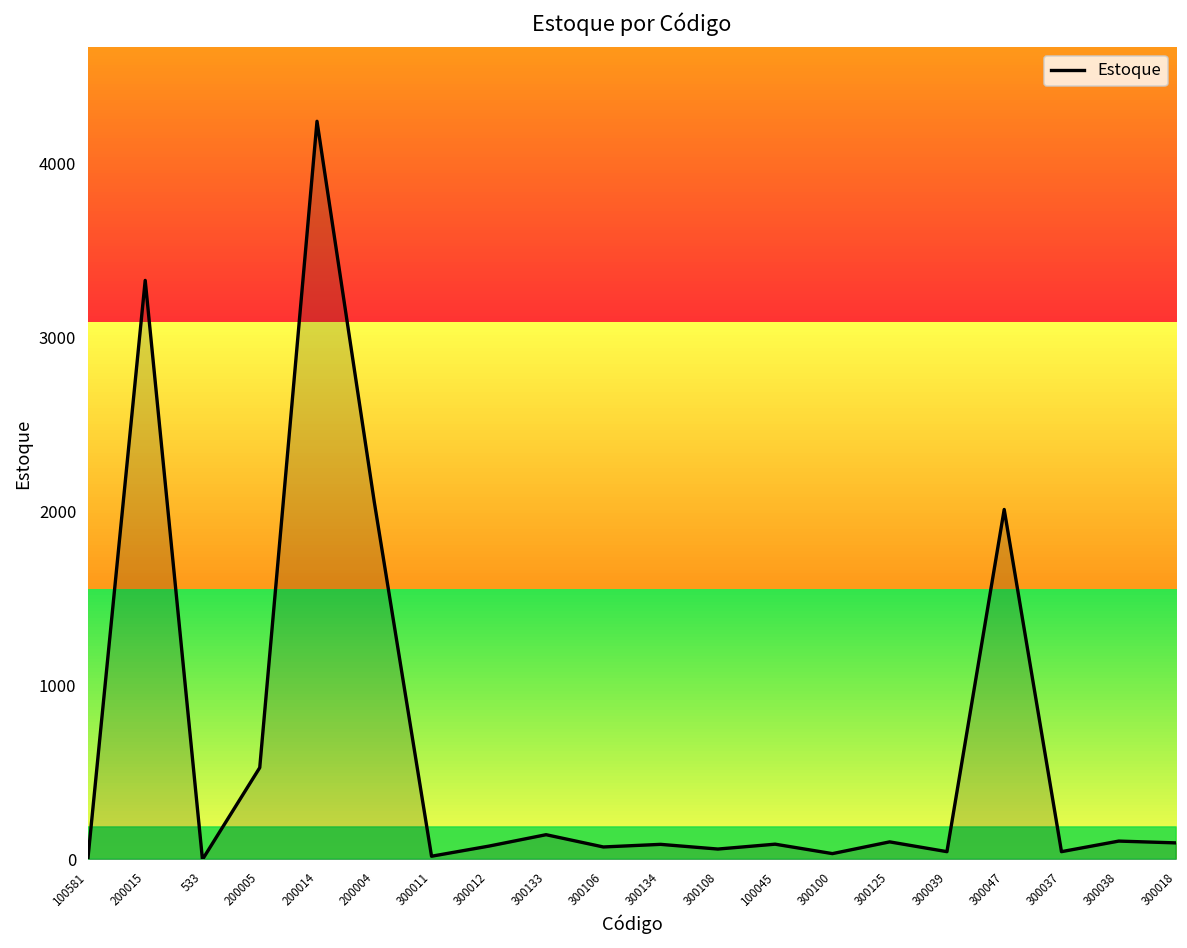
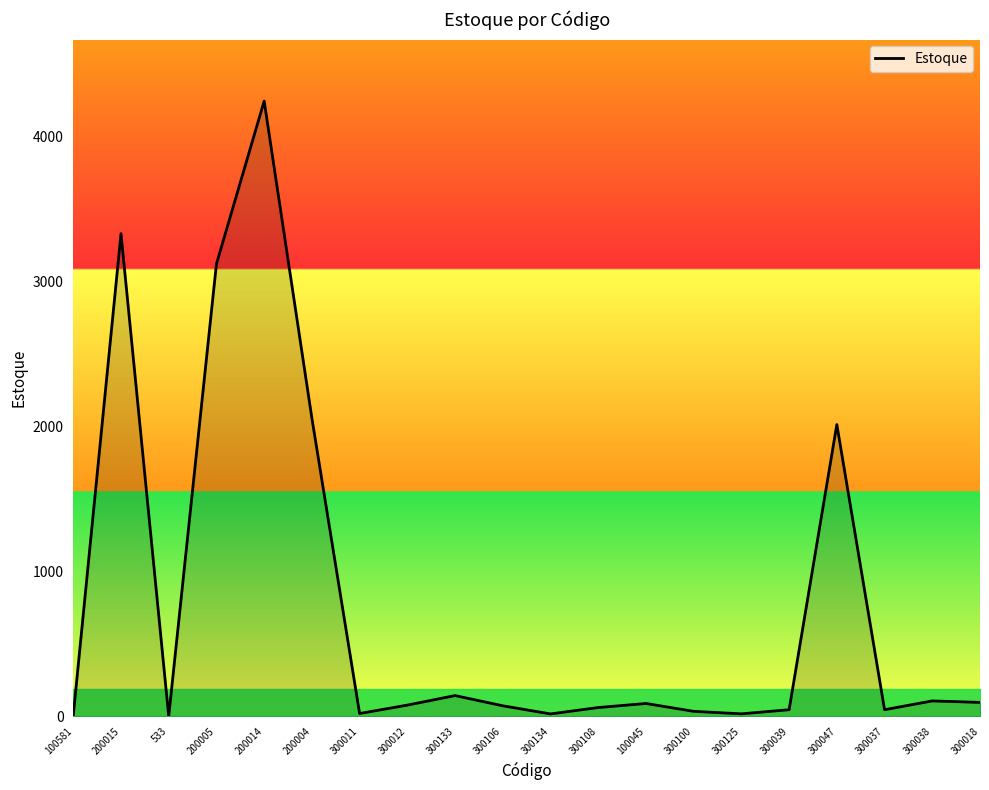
Estoque, 200005: 530 -> 3120
Estoque, 300134: 90 -> 20
Estoque, 300125: 100 -> 20
